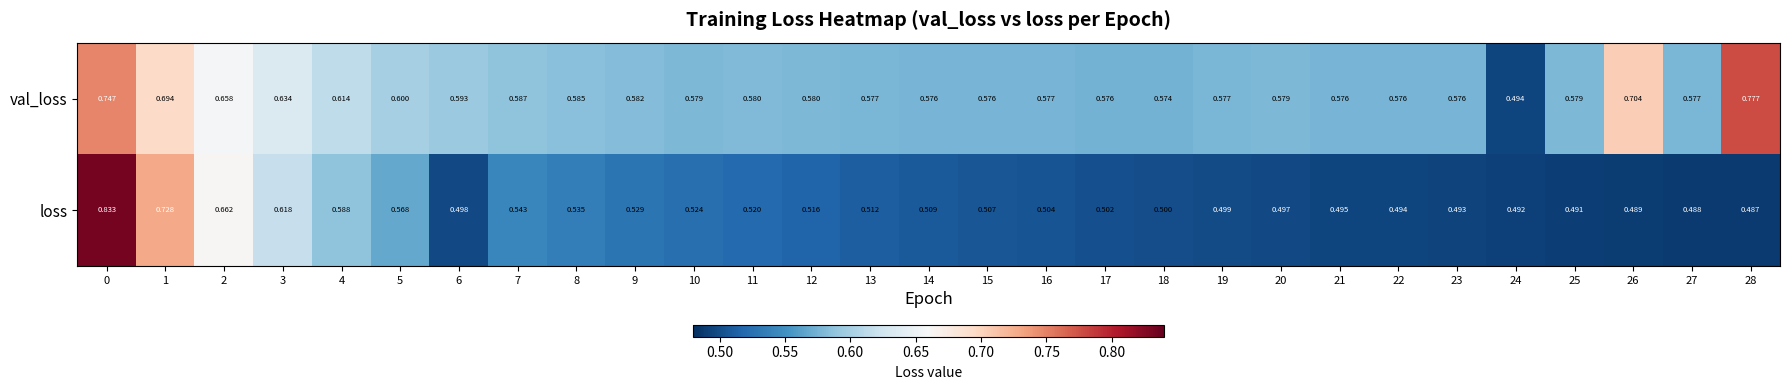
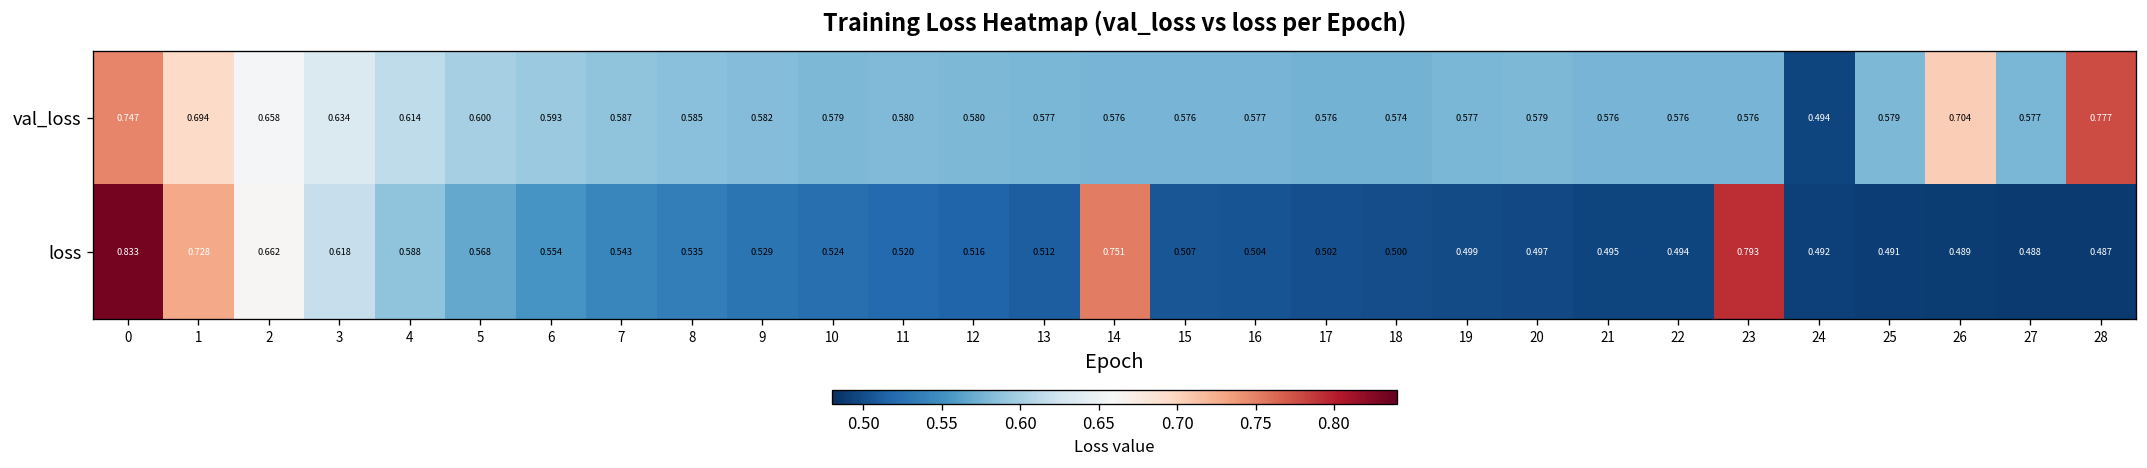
loss, 6: 0.498 -> 0.554
loss, 14: 0.509 -> 0.751
loss, 23: 0.493 -> 0.793
